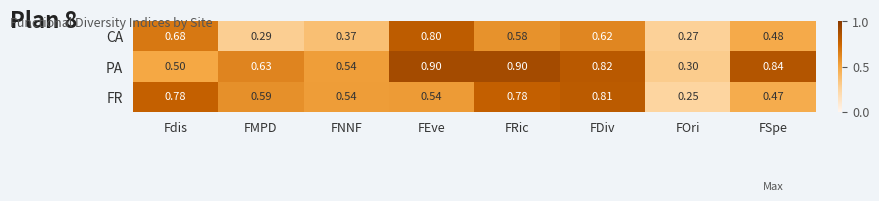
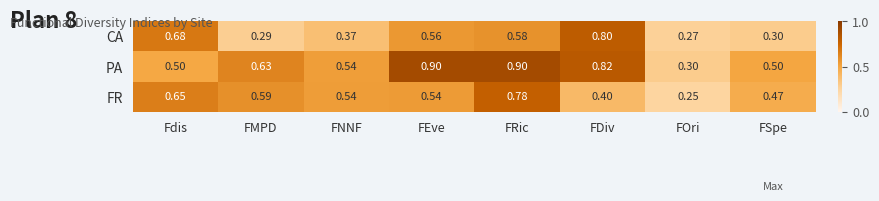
CA, FEve: 0.80 -> 0.56
CA, FDiv: 0.62 -> 0.80
CA, FSpe: 0.48 -> 0.30
PA, FSpe: 0.84 -> 0.50
FR, Fdis: 0.78 -> 0.65
FR, FDiv: 0.81 -> 0.40
